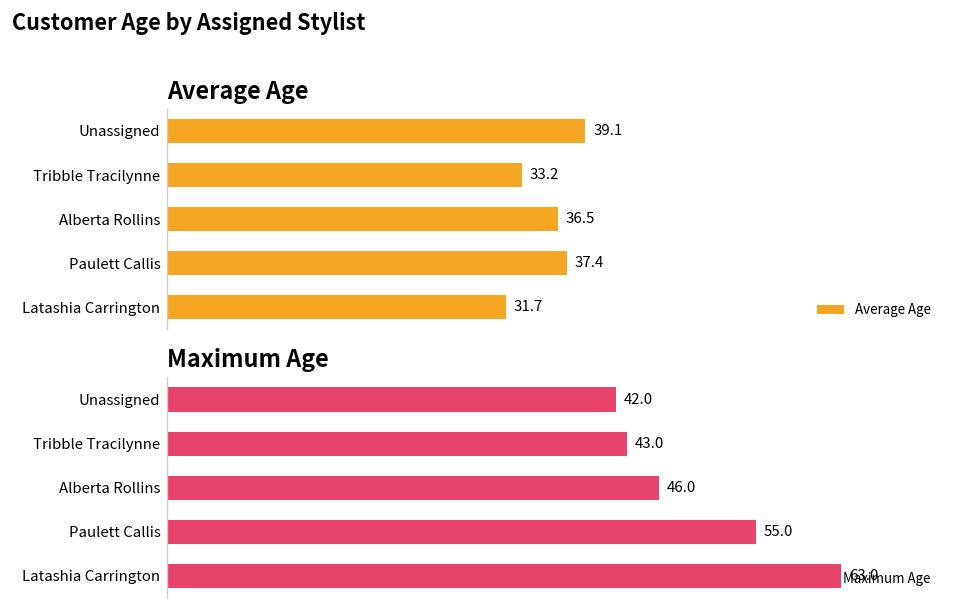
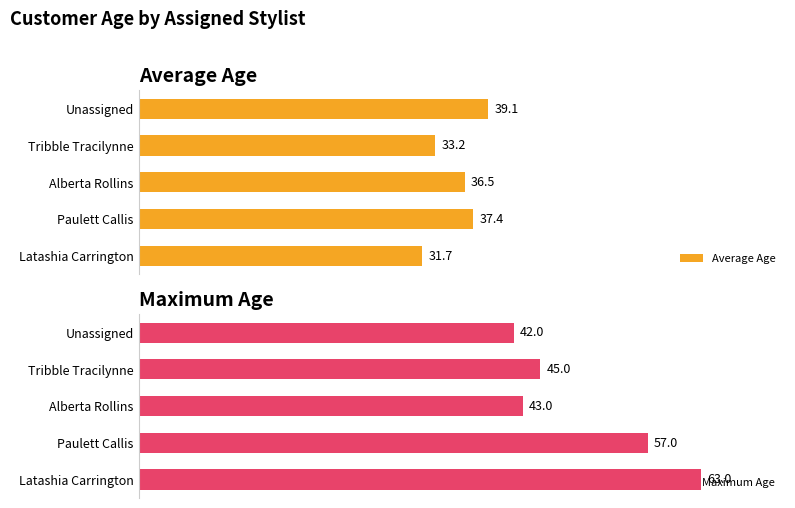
Maximum Age, Tribble Tracilynne: 43.0 -> 45.0
Maximum Age, Alberta Rollins: 46.0 -> 43.0
Maximum Age, Paulett Callis: 55.0 -> 57.0
